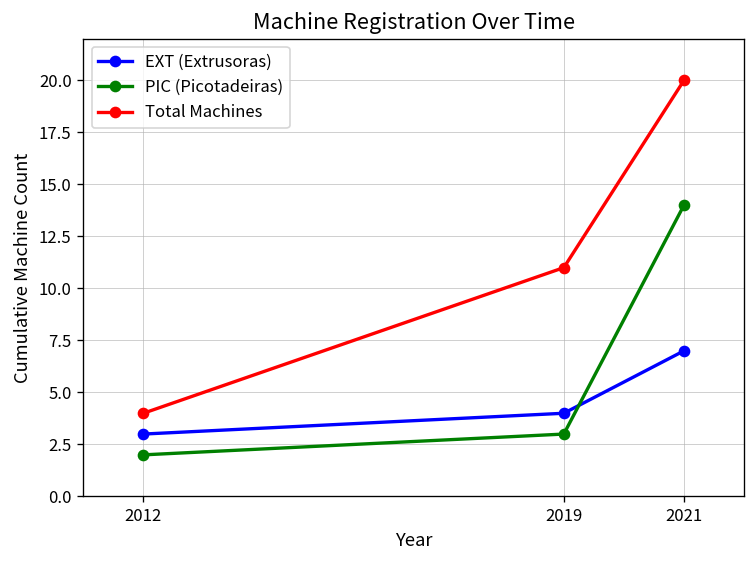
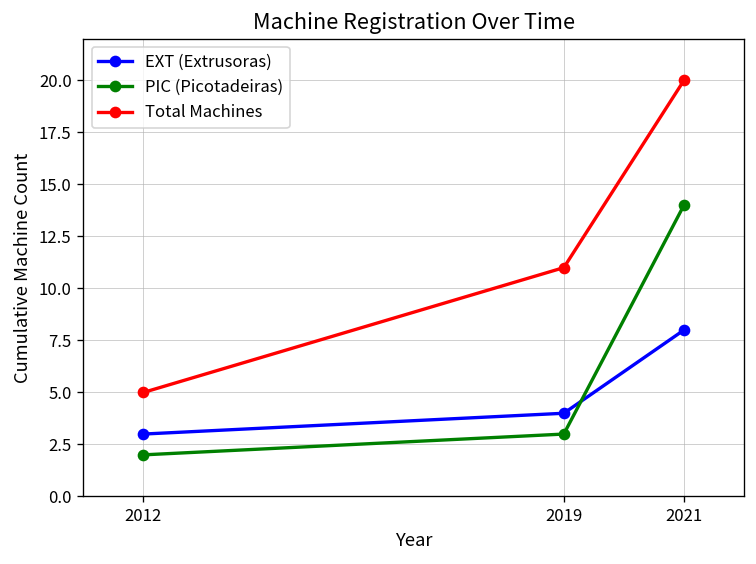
Total Machines, 2012: 4 -> 5
EXT (Extrusoras), 2021: 7 -> 8
